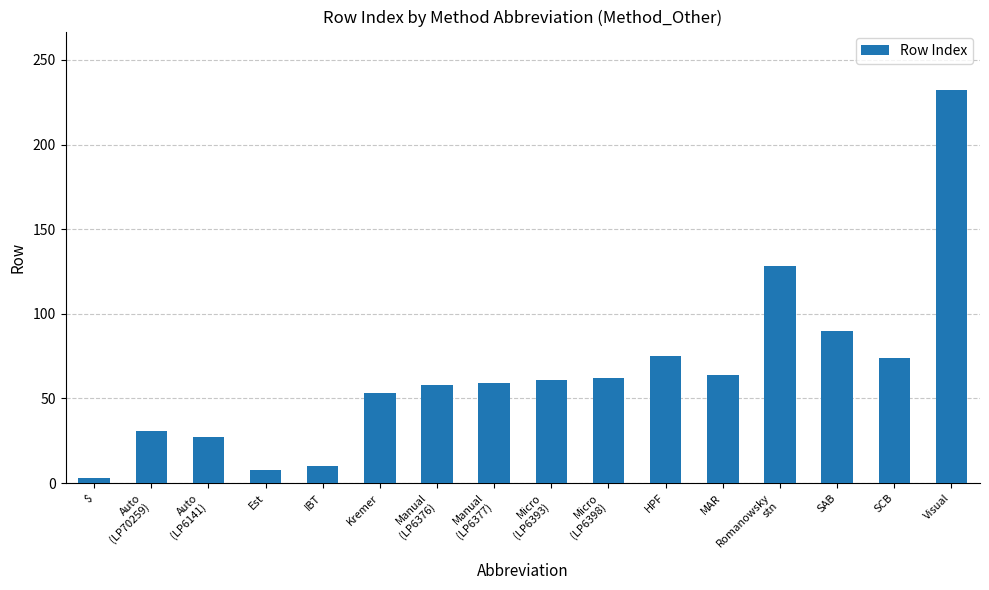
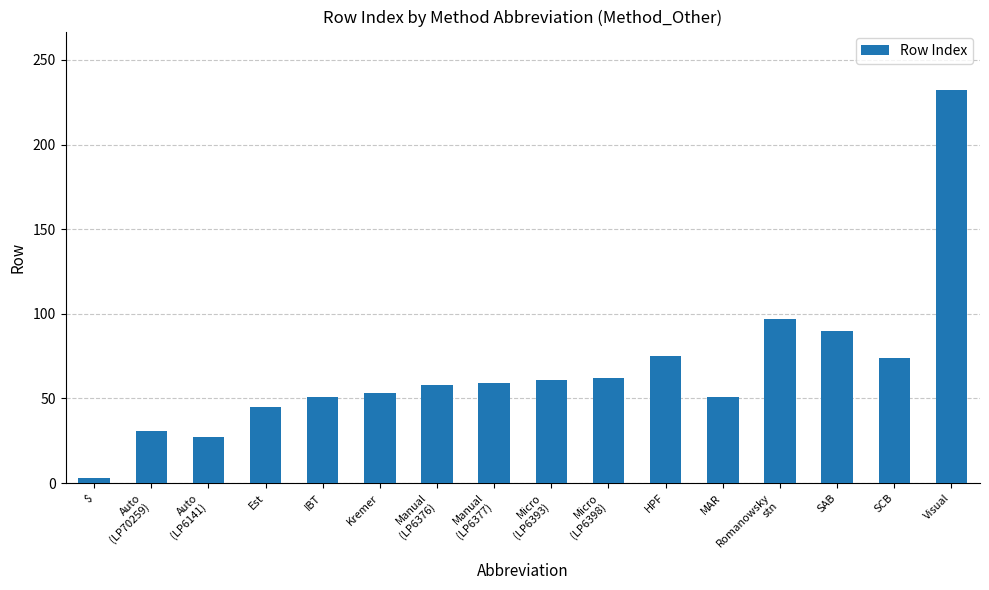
Est: 8 -> 45
IBT: 10 -> 51
MAR: 64 -> 51
Romanowsky stn: 128 -> 97
